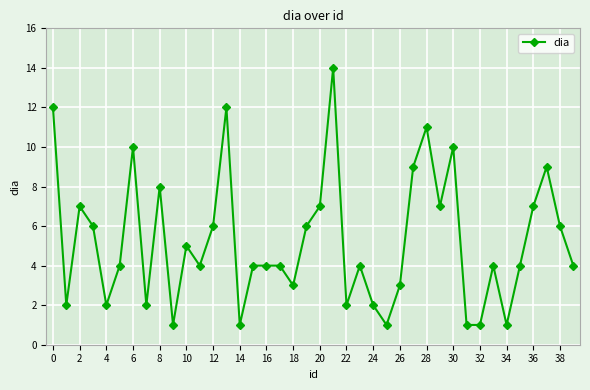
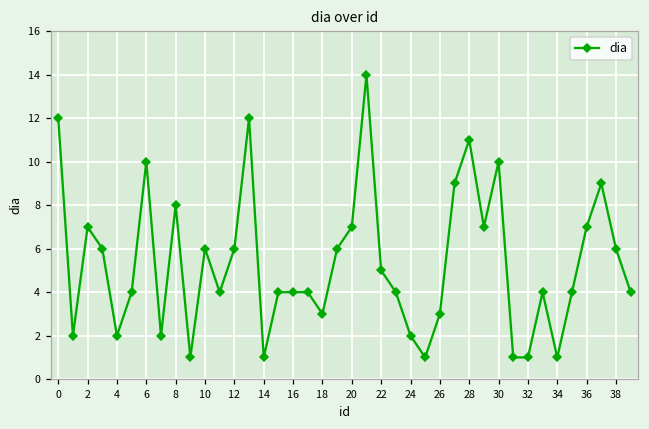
10: 5 -> 6
22: 2 -> 5
